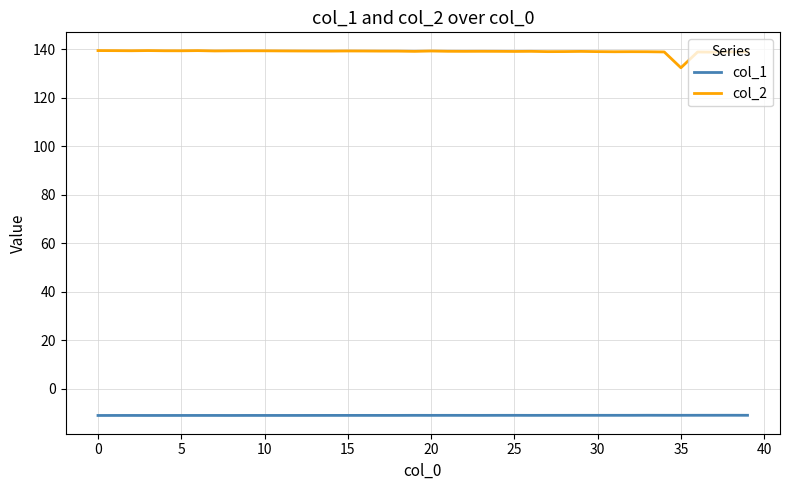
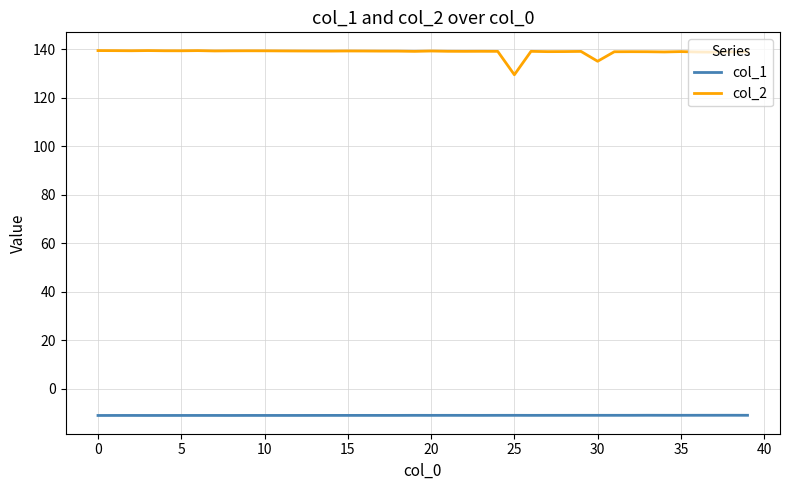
col_2, 25: 139 -> 129
col_2, 30: 139 -> 135
col_2, 35: 132 -> 139
